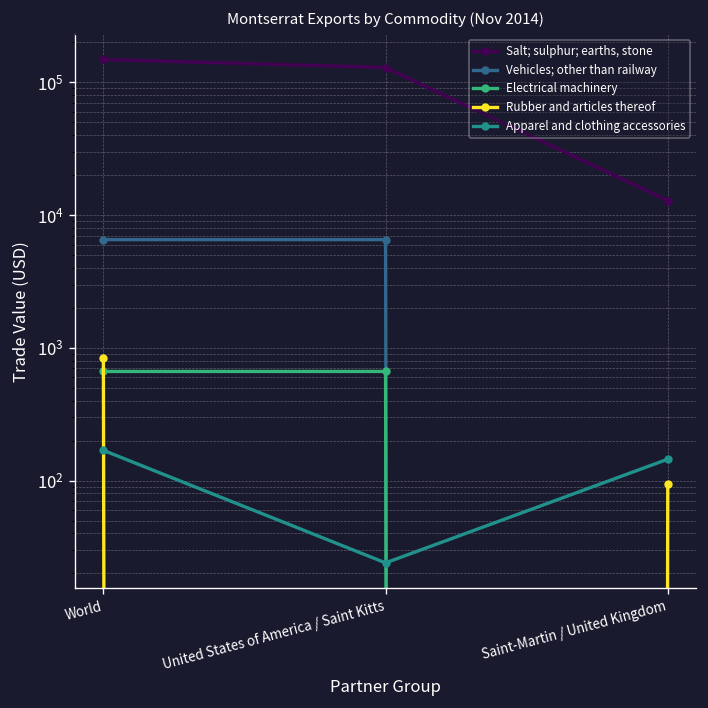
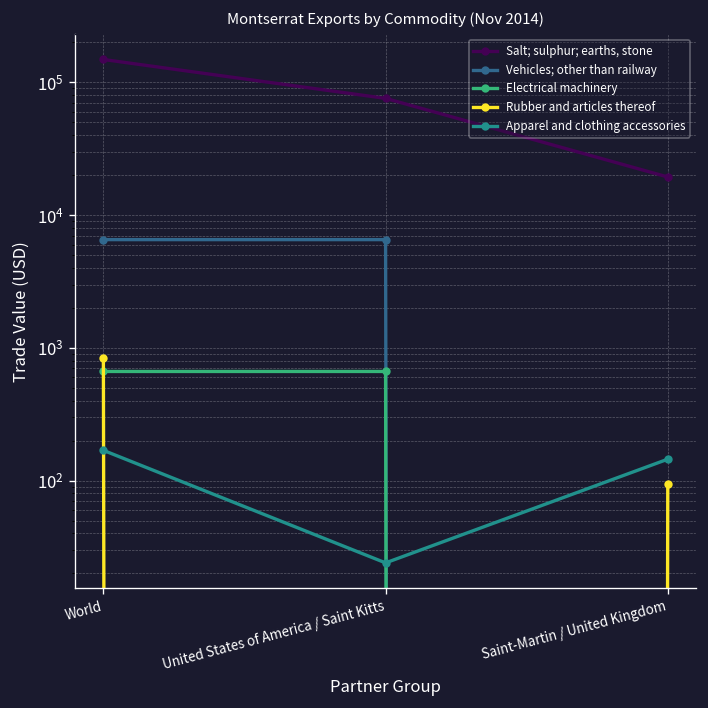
Salt; sulphur; earths, stone, United States of America / Saint Kitts: 130000 -> 80000
Salt; sulphur; earths, stone, Saint-Martin / United Kingdom: 13000 -> 19000
